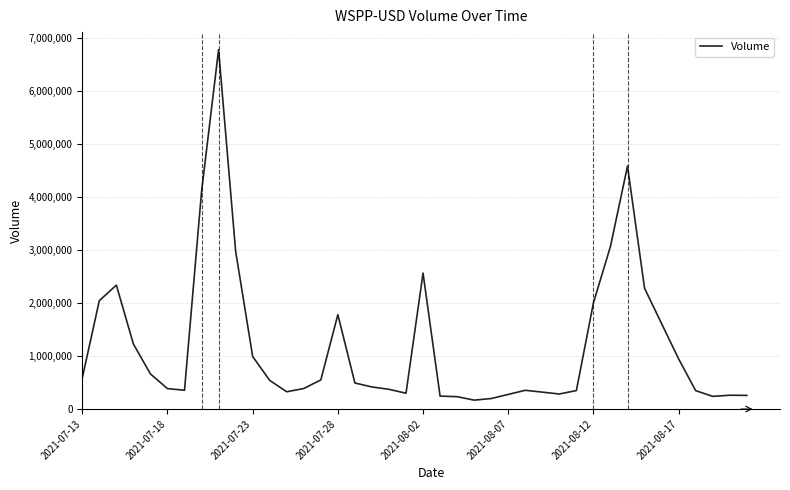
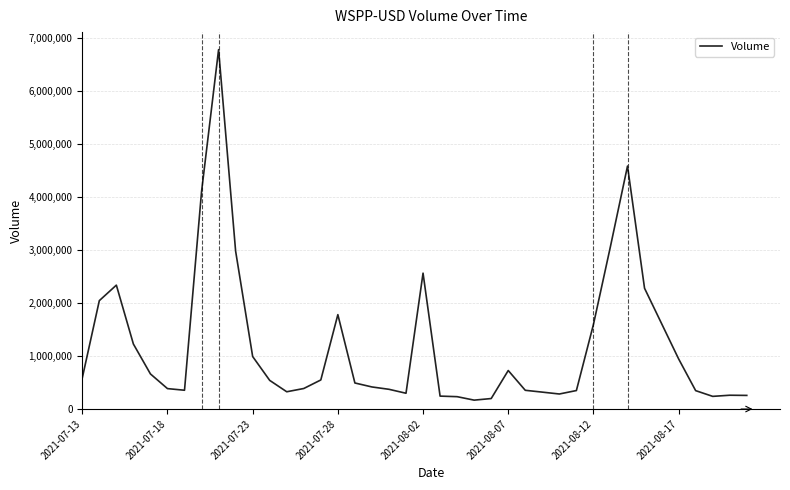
2021-08-07: 300,000 -> 700,000
2021-08-12: 2,000,000 -> 1,600,000
